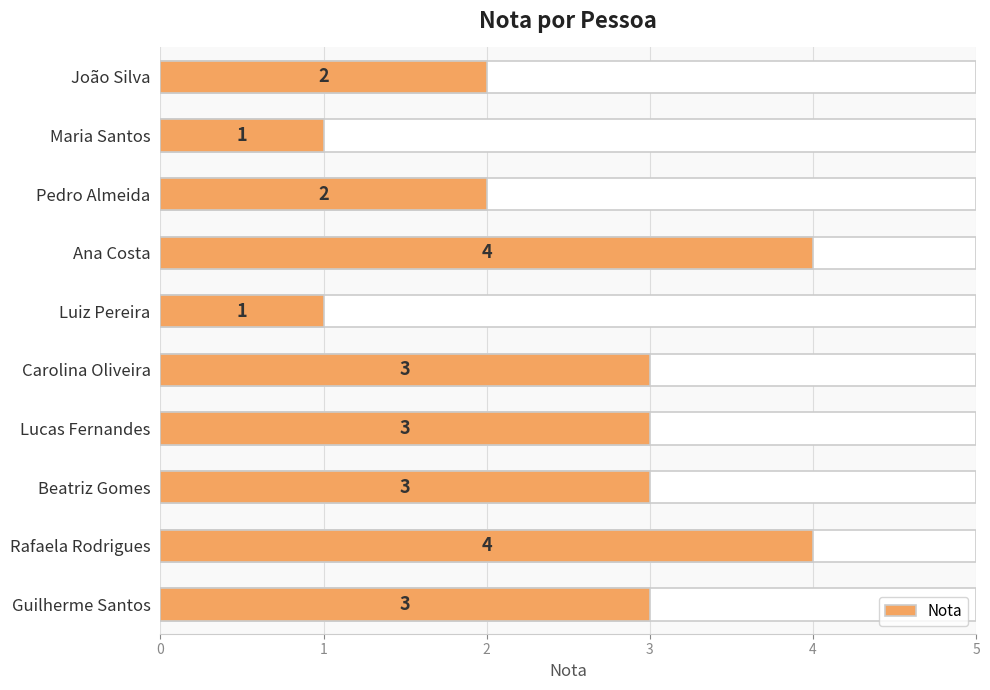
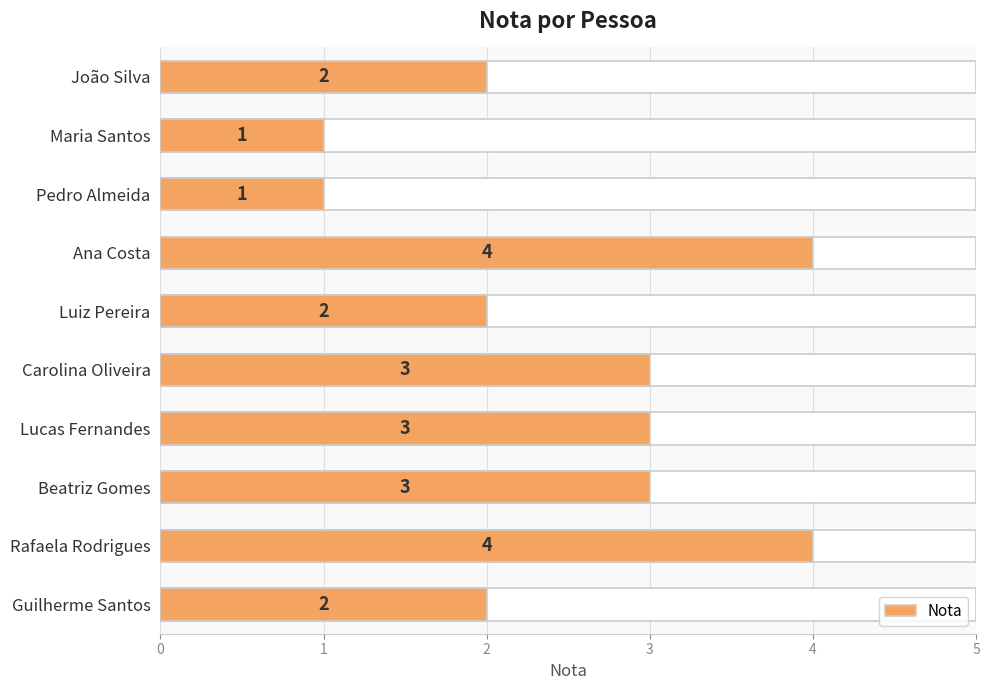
Nota, Pedro Almeida: 2 -> 1
Nota, Luiz Pereira: 1 -> 2
Nota, Guilherme Santos: 3 -> 2
